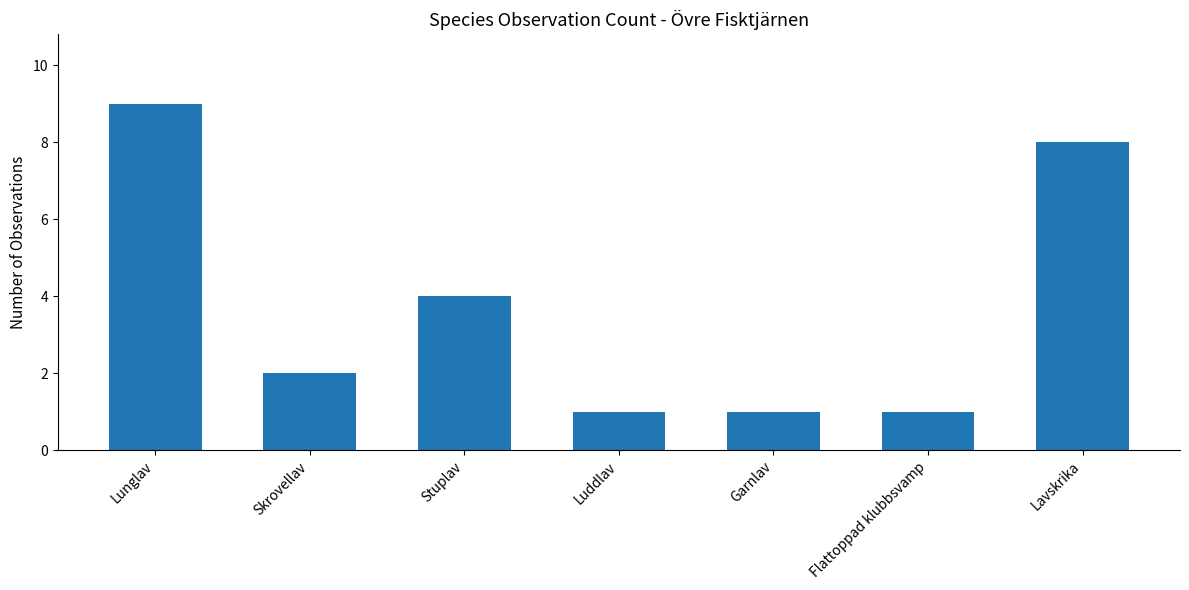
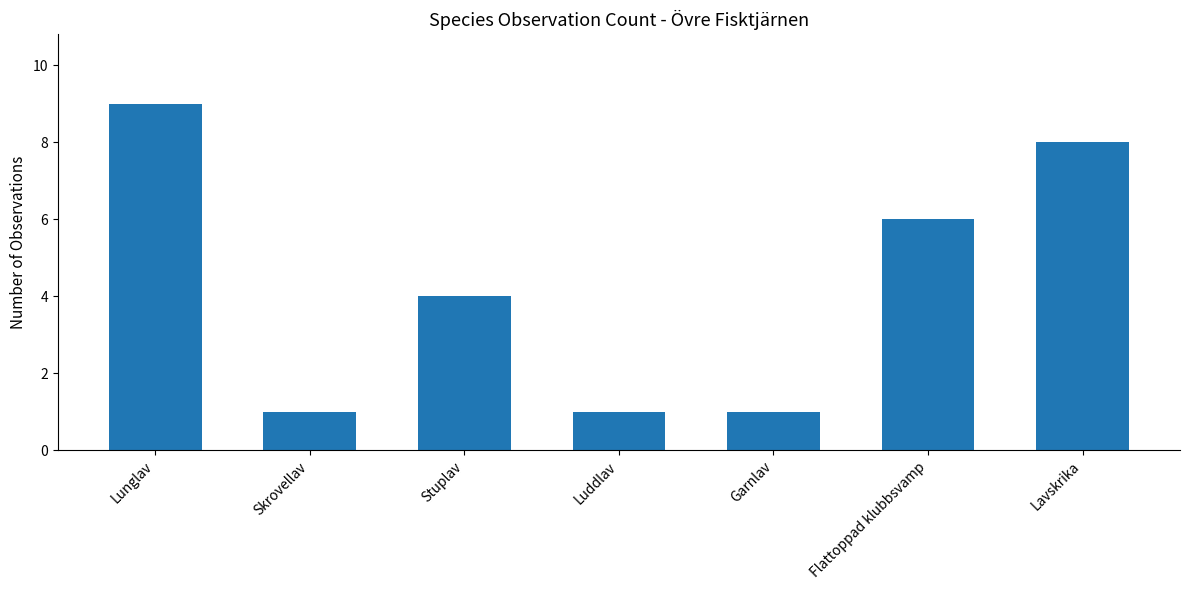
Skrovellav: 2 -> 1
Flattoppad klubbsvamp: 1 -> 6
